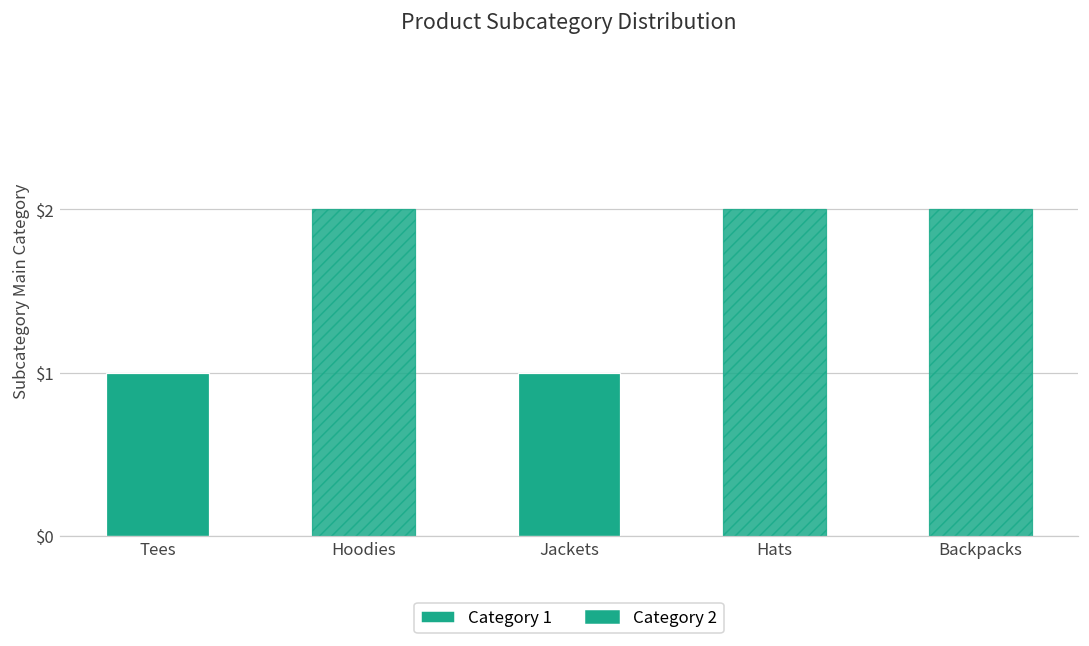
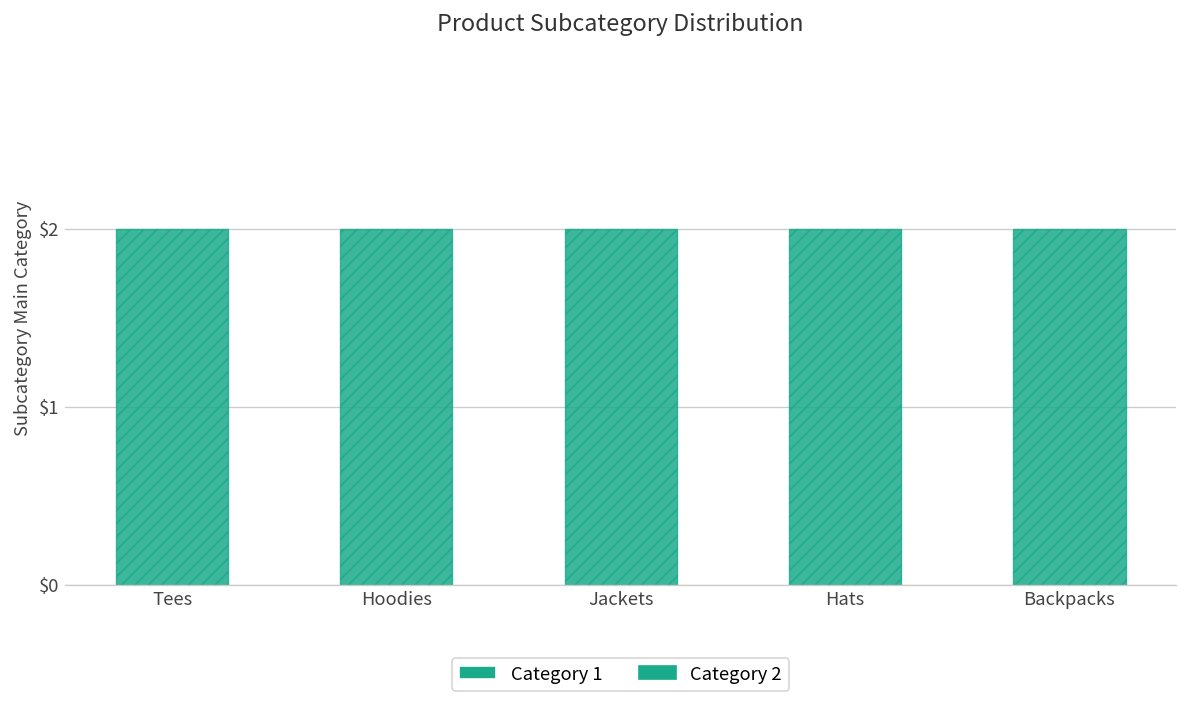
Tees: $1 -> $2
Jackets: $1 -> $2
